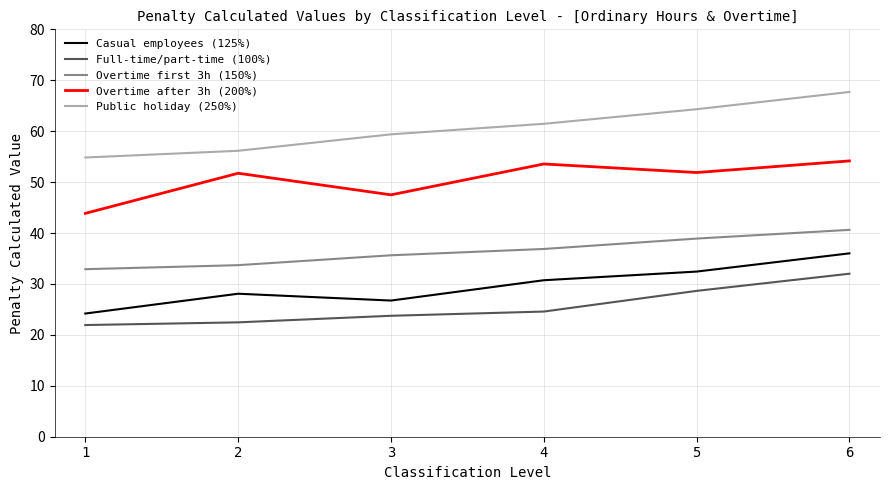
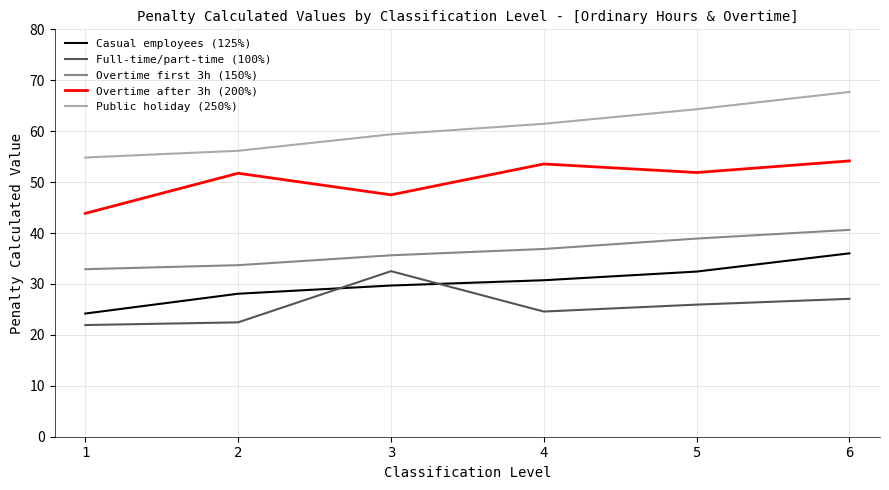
Casual employees (125%), 3: 27 -> 30
Full-time/part-time (100%), 3: 24 -> 33
Full-time/part-time (100%), 5: 29 -> 26
Full-time/part-time (100%), 6: 32 -> 27
